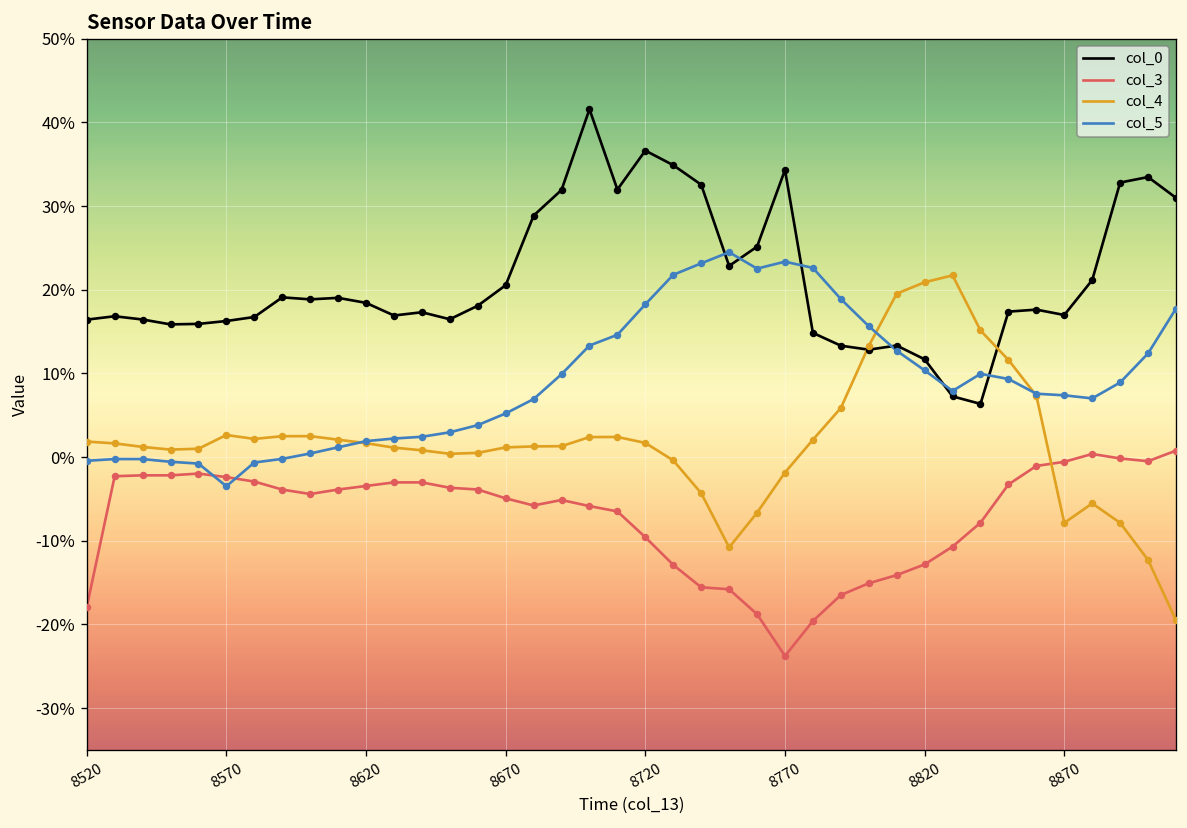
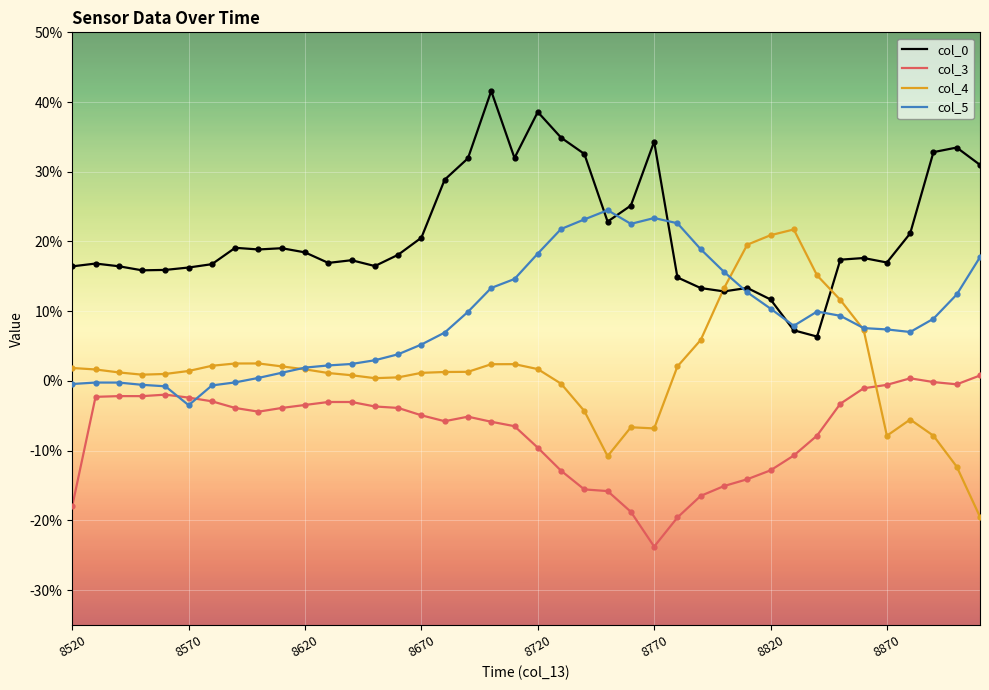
col_4, 8570: 3% -> 1%
col_0, 8720: 37% -> 39%
col_4, 8770: -2% -> -7%
